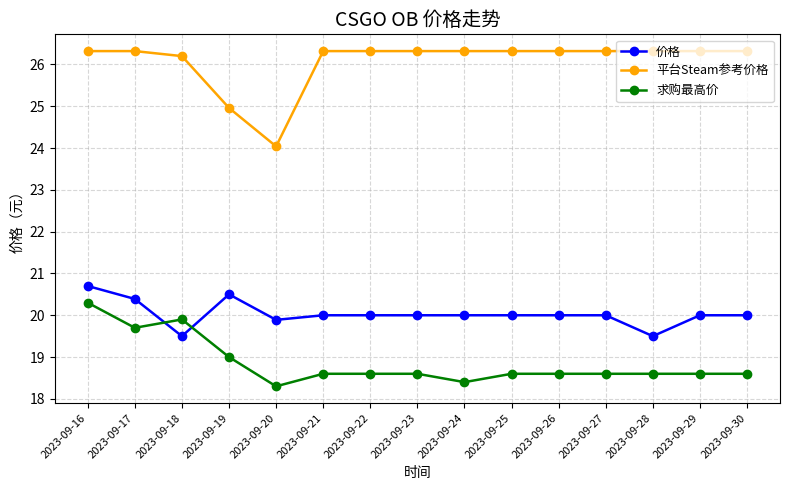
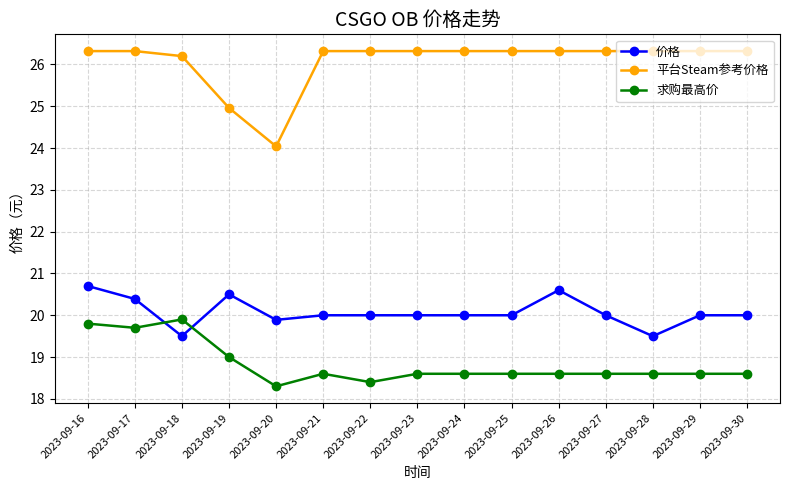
求购最高价, 2023-09-16: 20.3 -> 19.8
求购最高价, 2023-09-22: 18.6 -> 18.4
求购最高价, 2023-09-24: 18.4 -> 18.6
价格, 2023-09-26: 20.0 -> 20.6
